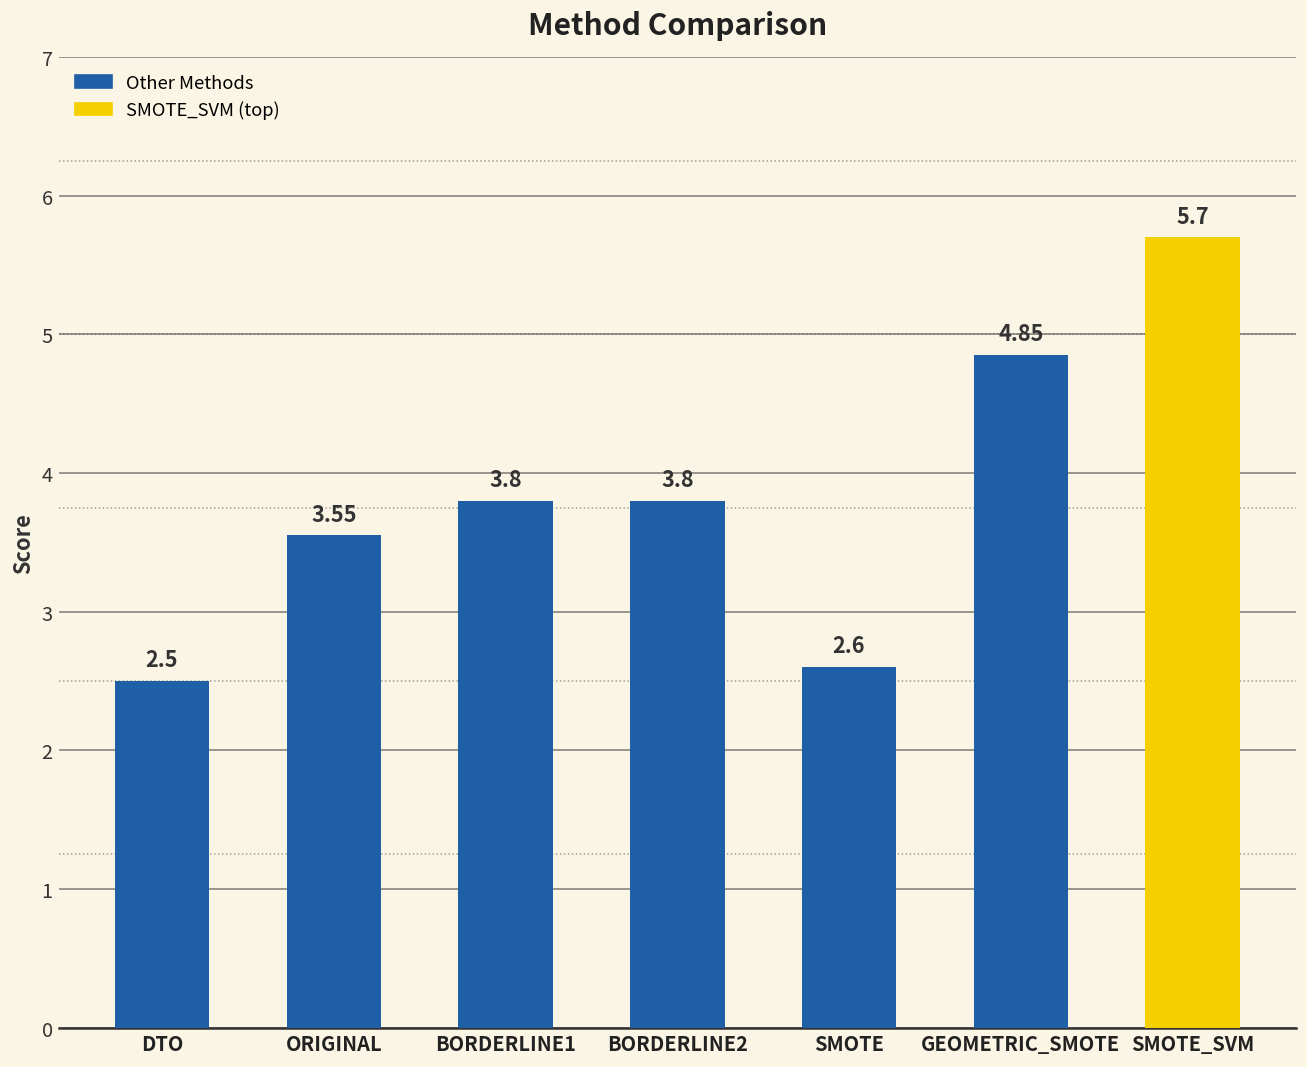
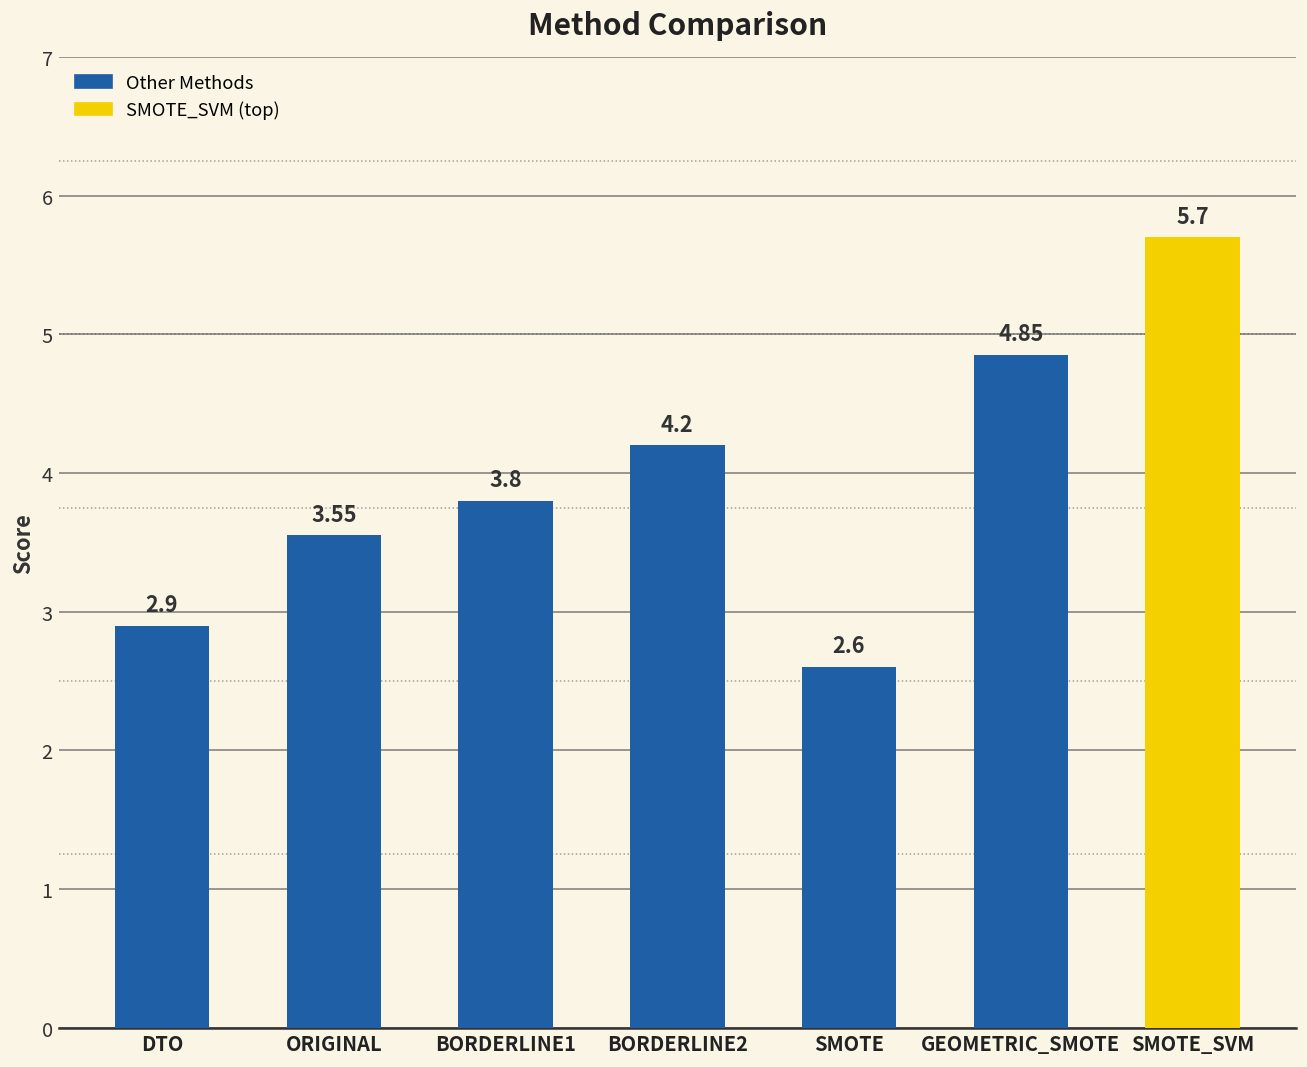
DTO: 2.5 -> 2.9
BORDERLINE2: 3.8 -> 4.2
